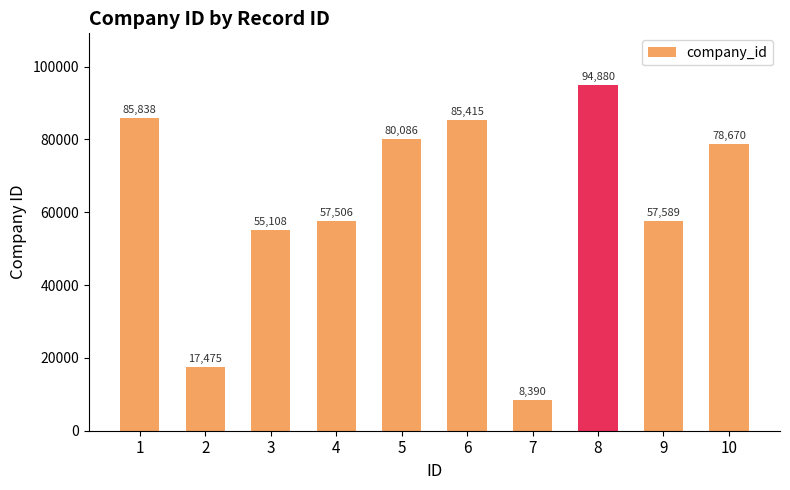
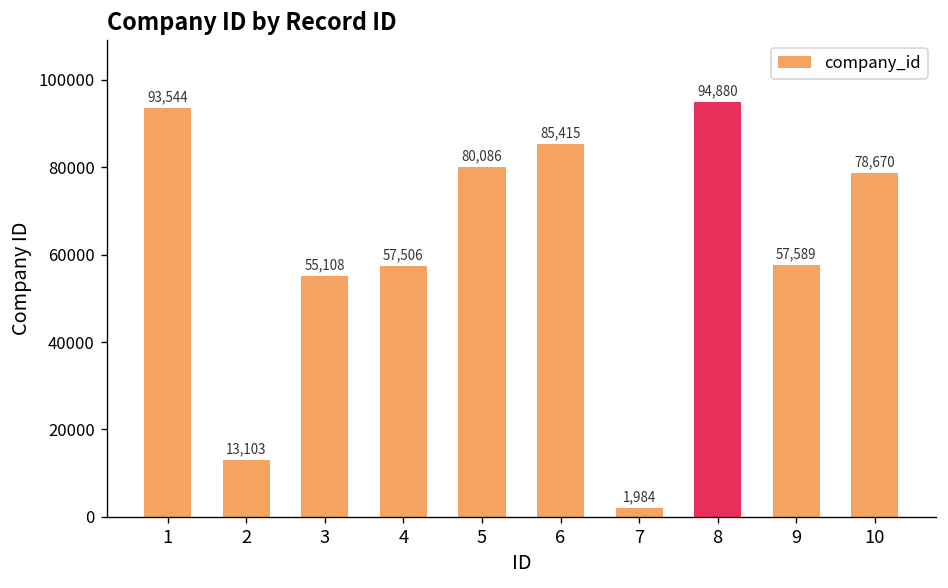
1: 85,838 -> 93,544
2: 17,475 -> 13,103
7: 8,390 -> 1,984
